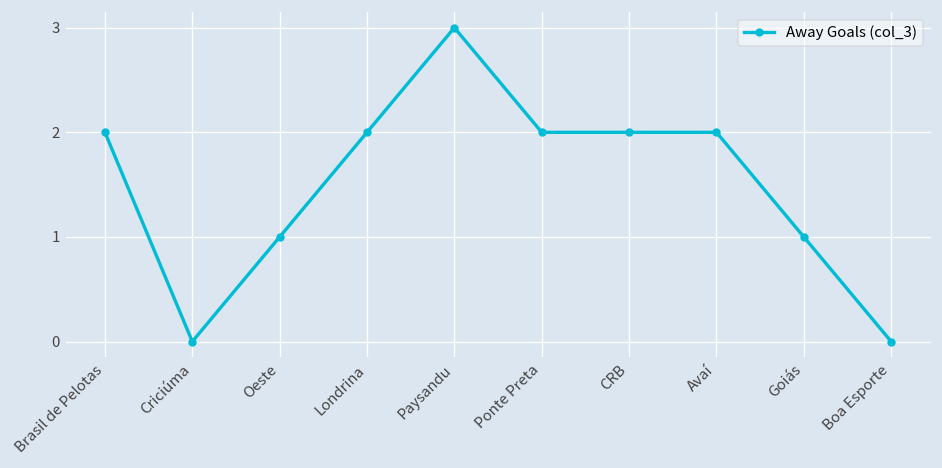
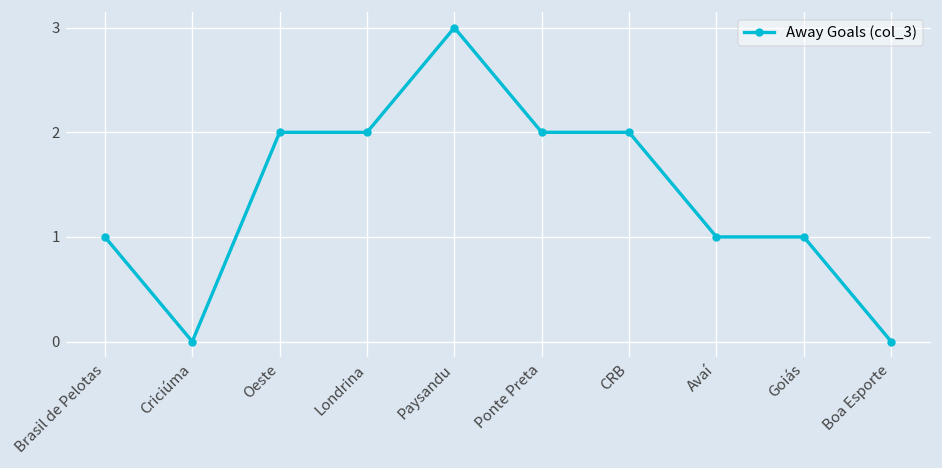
Brasil de Pelotas: 2 -> 1
Oeste: 1 -> 2
Avaí: 2 -> 1
